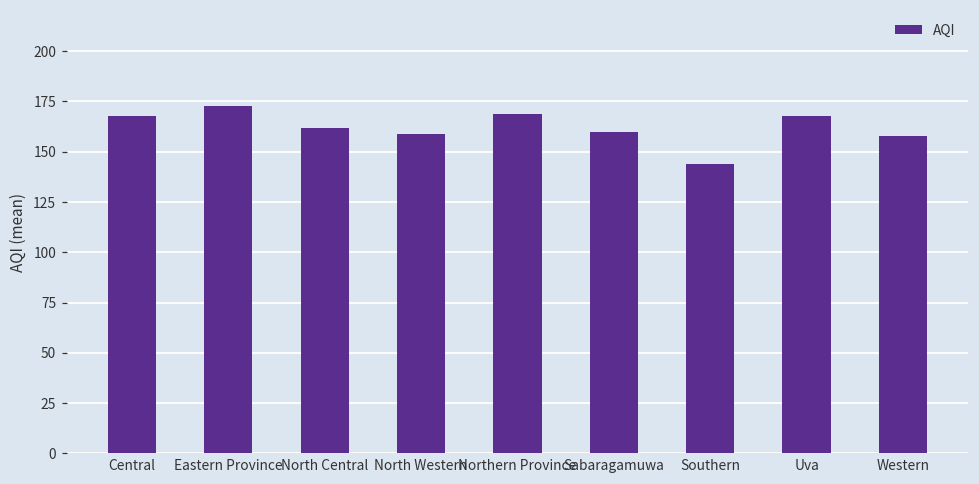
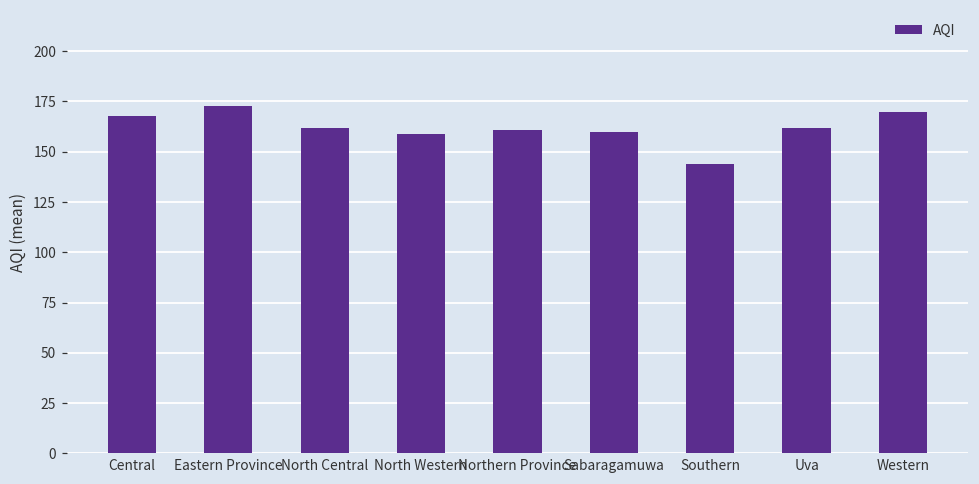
Northern Province: 169 -> 161
Uva: 168 -> 162
Western: 158 -> 170
